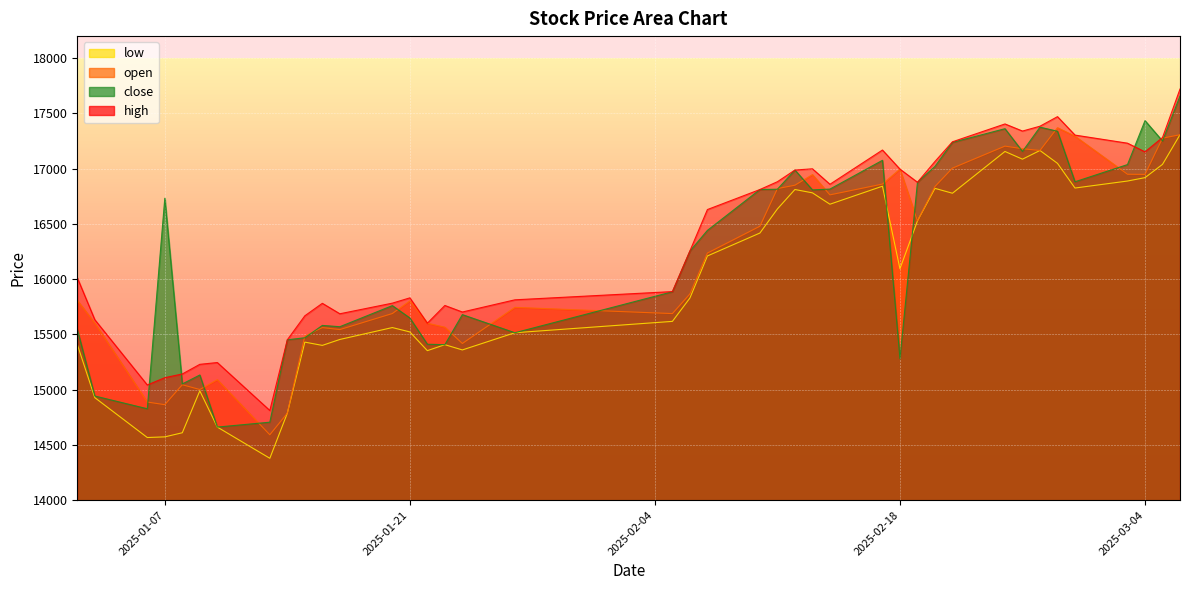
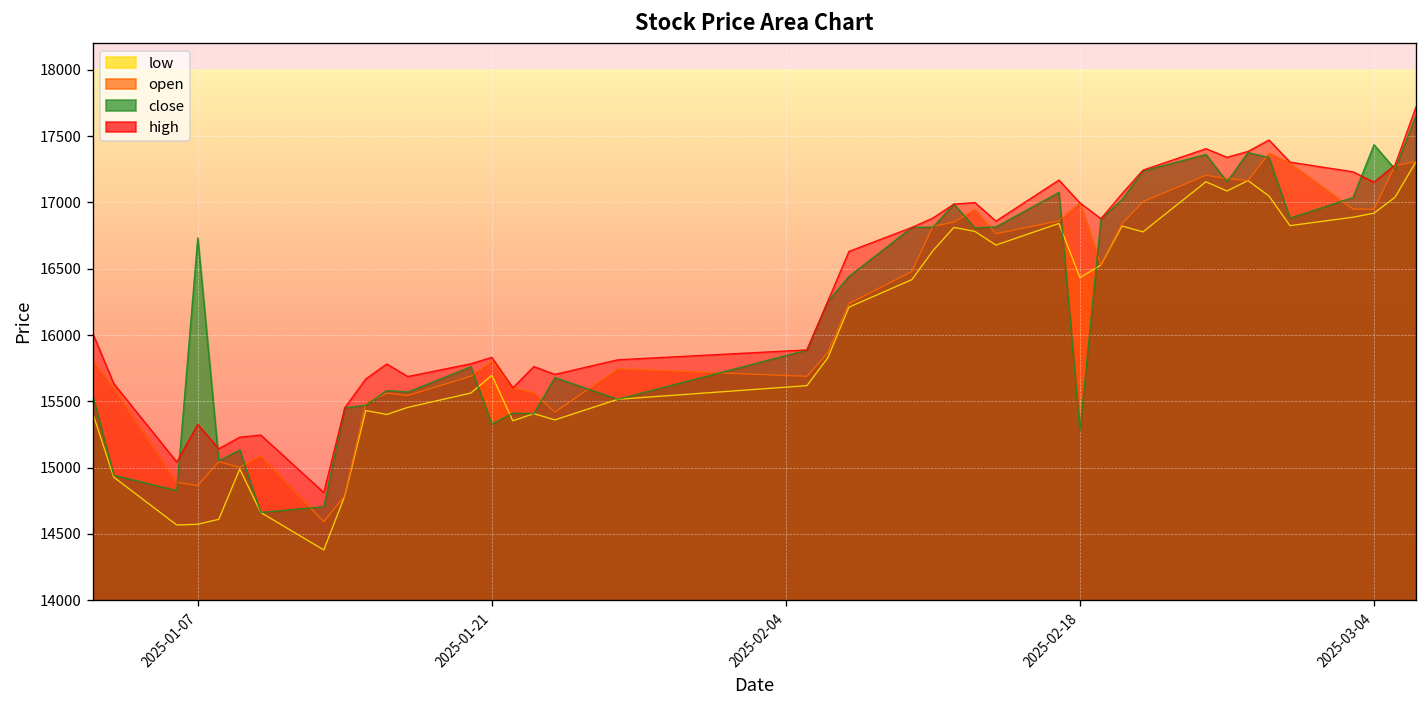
high, 2025-01-07: 15110 -> 15330
low, 2025-01-21: 15520 -> 15700
close, 2025-01-21: 15650 -> 15330
low, 2025-02-18: 16090 -> 16430
